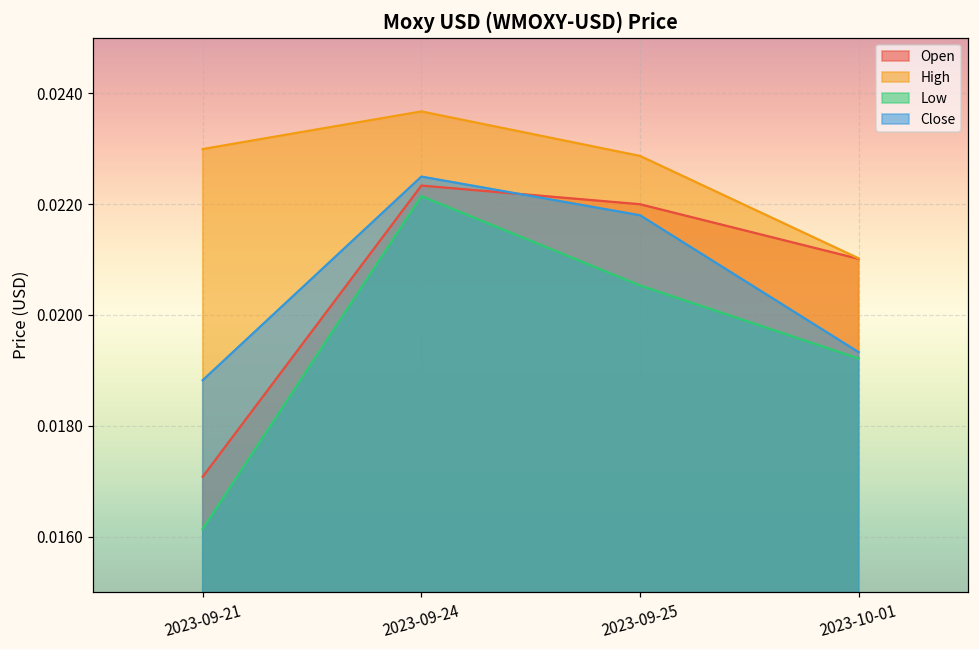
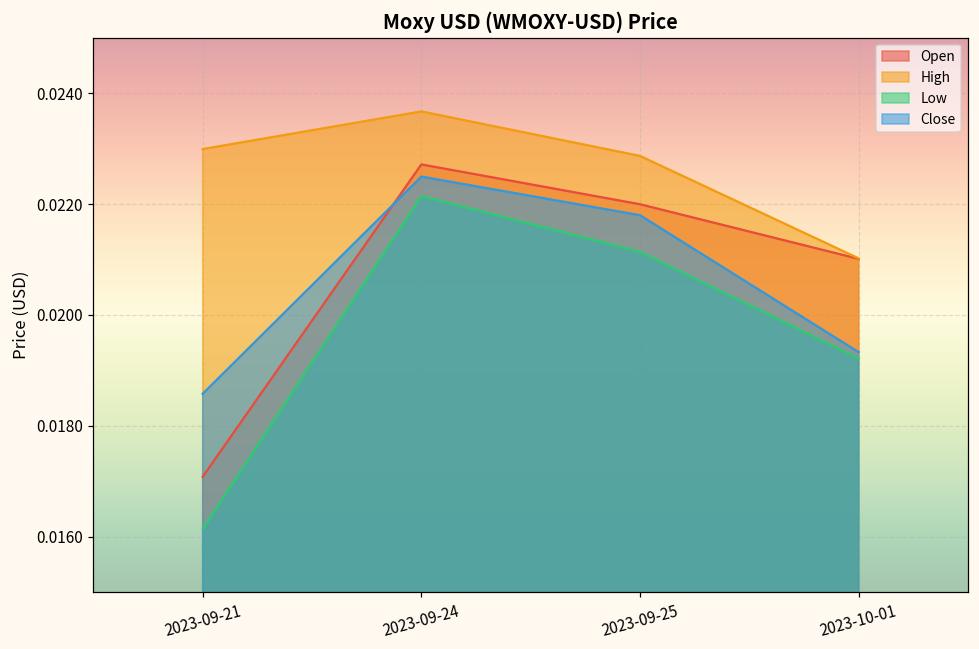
Close, 2023-09-21: 0.0188 -> 0.0186
Open, 2023-09-24: 0.0223 -> 0.0227
Low, 2023-09-25: 0.0205 -> 0.0211
